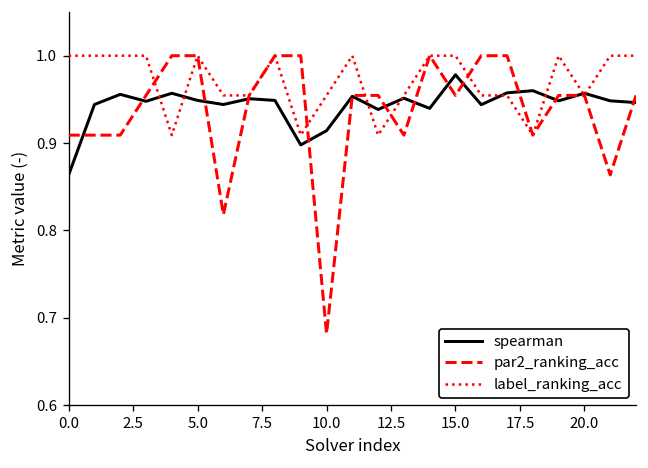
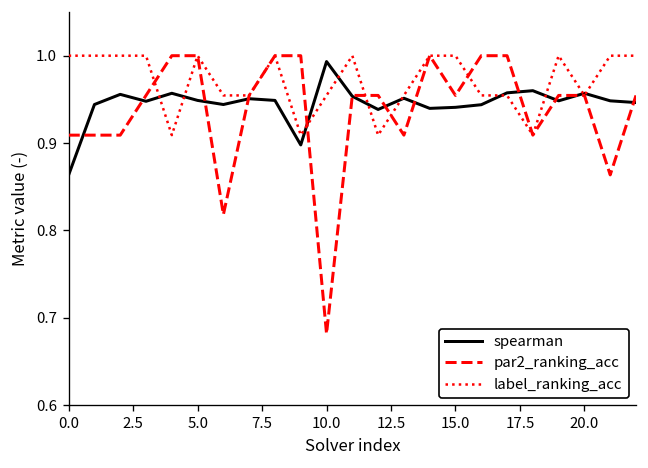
spearman, 10.0: 0.91 -> 0.99
spearman, 15.0: 0.98 -> 0.94
